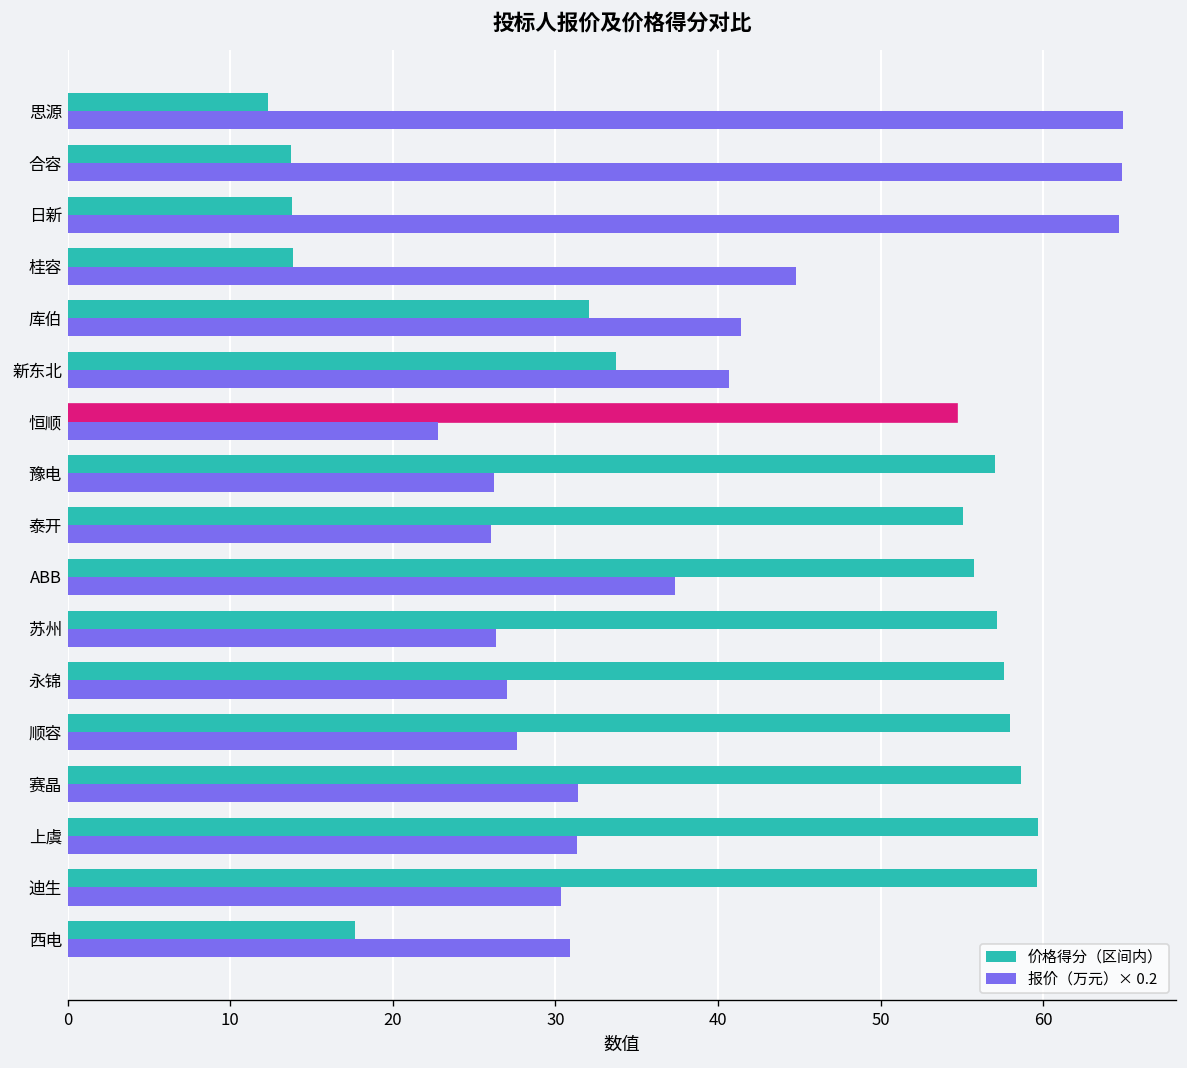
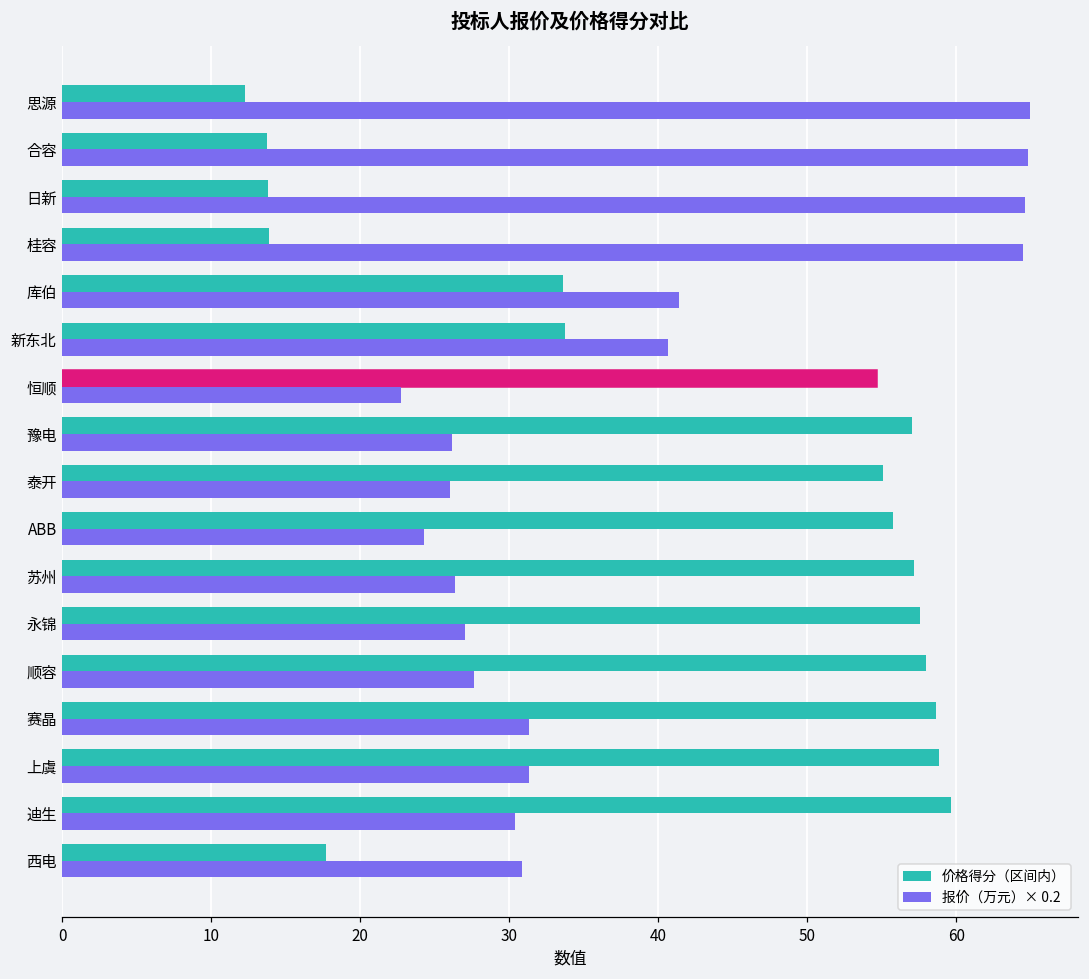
报价（万元）× 0.2, 桂容: 44.8 -> 64.4
价格得分（区间内）, 库伯: 32.1 -> 33.6
报价（万元）× 0.2, ABB: 37.4 -> 24.3
价格得分（区间内）, 上虞: 59.7 -> 58.8
